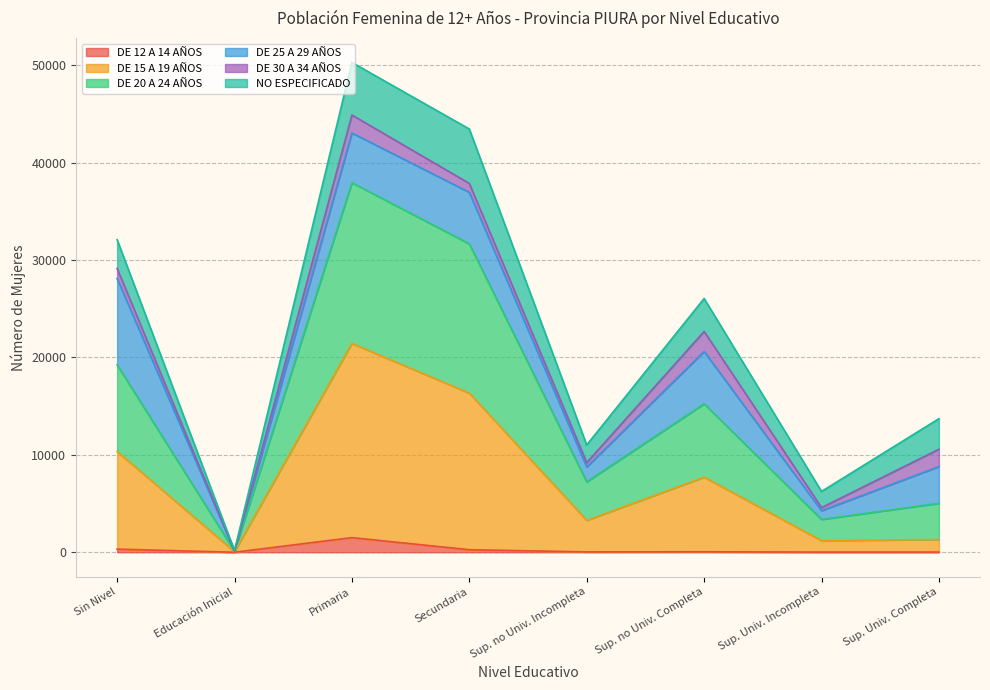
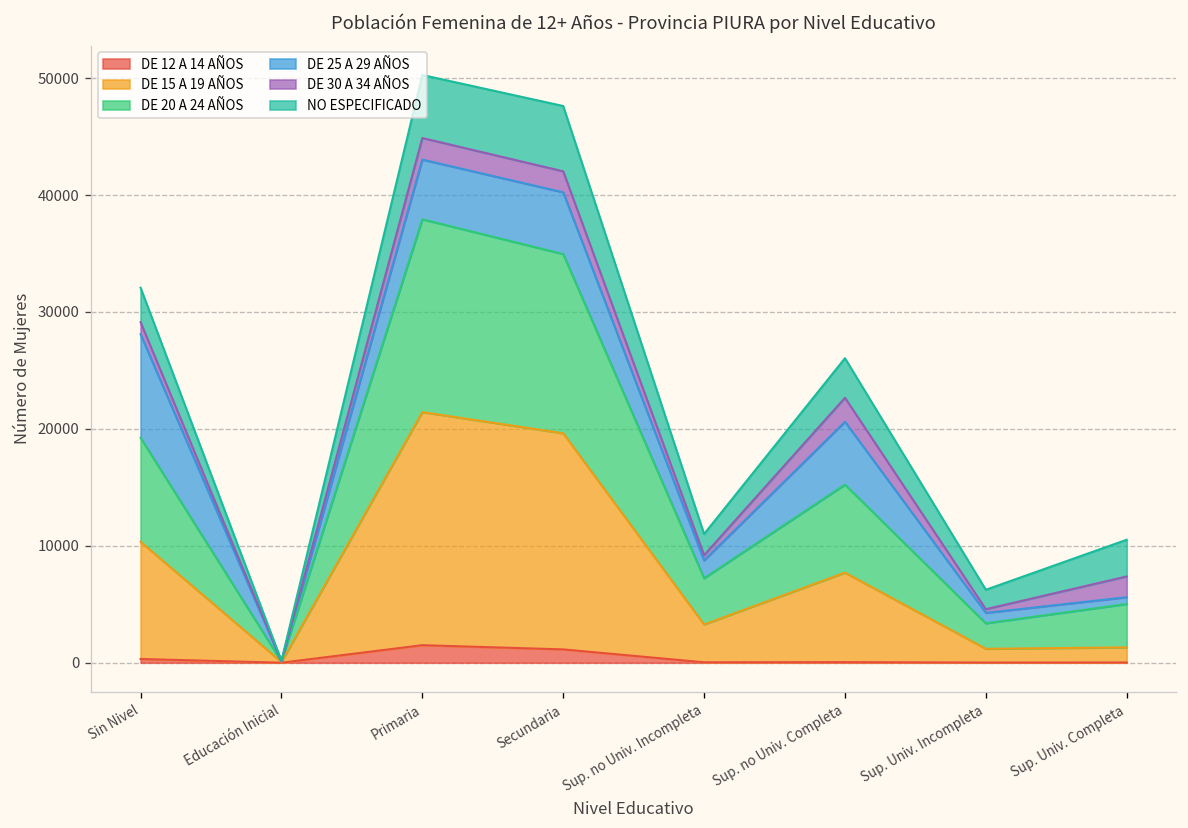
DE 12 A 14 AÑOS, Secundaria: 0 -> 1000
DE 15 A 19 AÑOS, Secundaria: 16000 -> 18000
DE 30 A 34 AÑOS, Secundaria: 1000 -> 2000
DE 25 A 29 AÑOS, Sup. Univ. Completa: 4000 -> 1000
